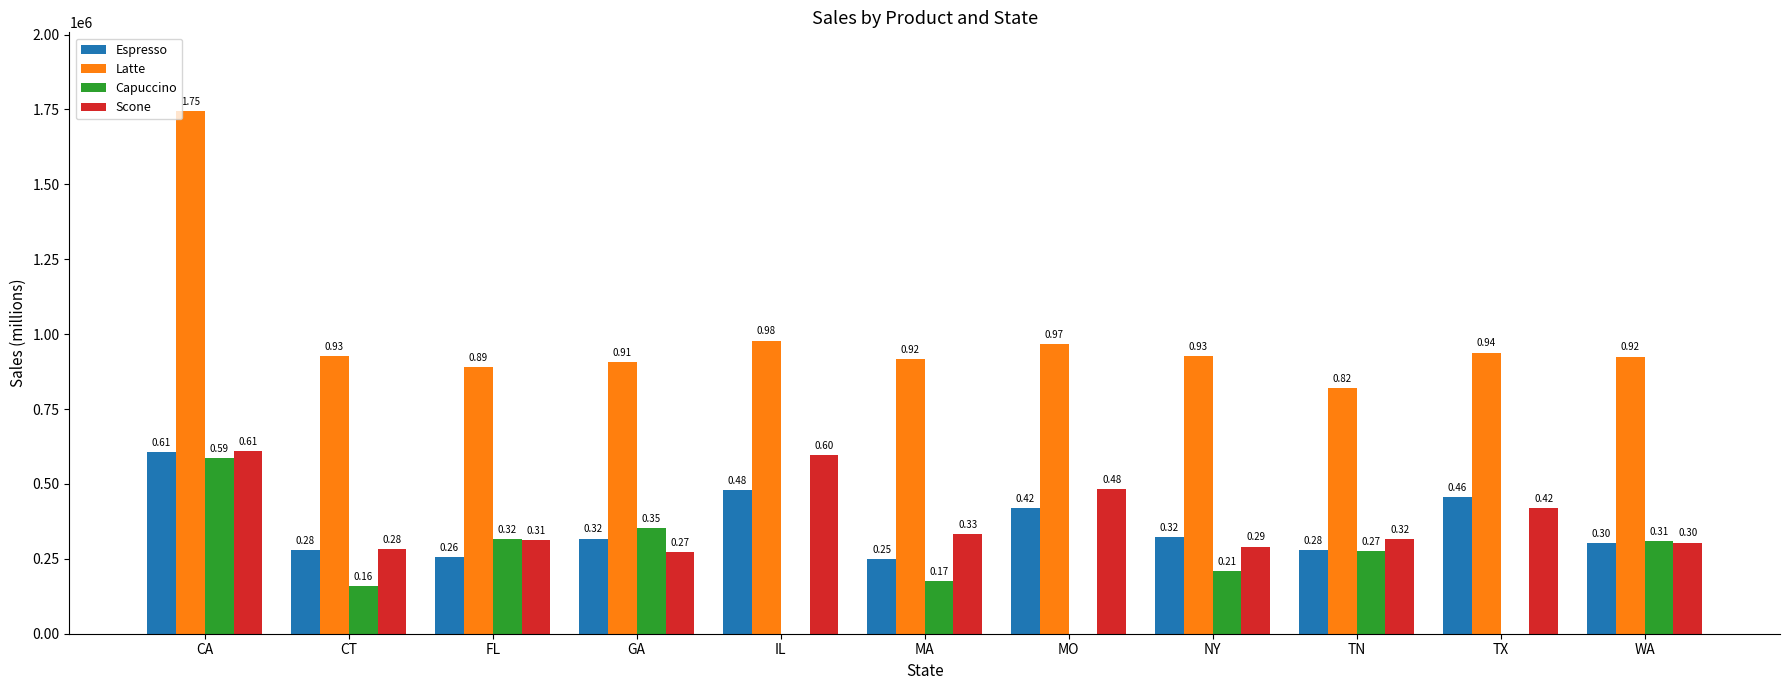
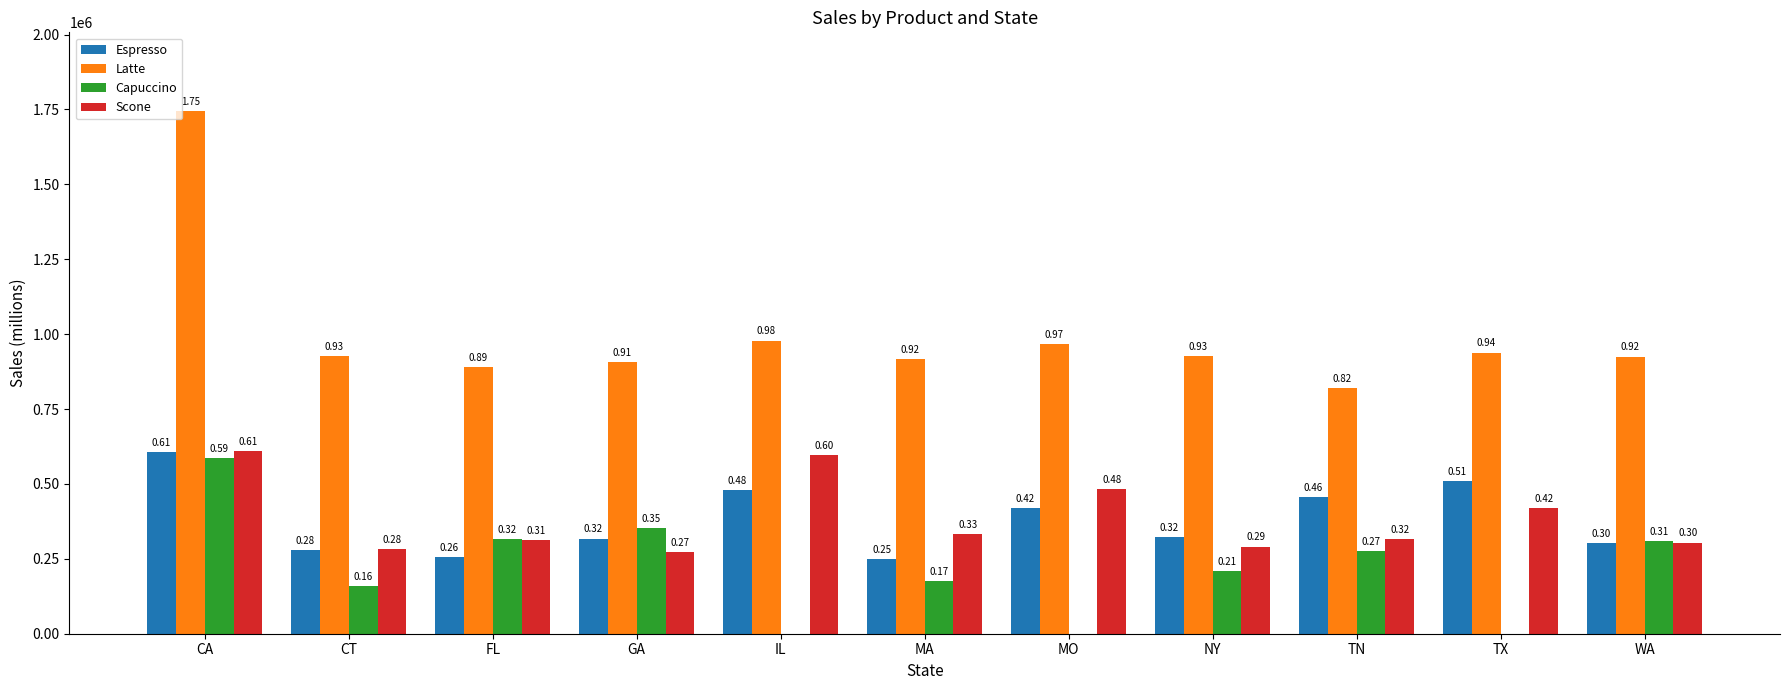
Espresso, TN: 0.28 -> 0.46
Espresso, TX: 0.46 -> 0.51
